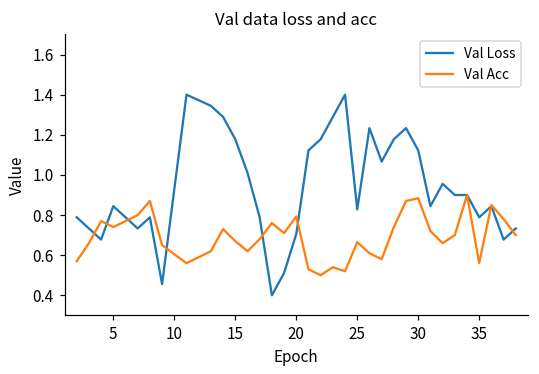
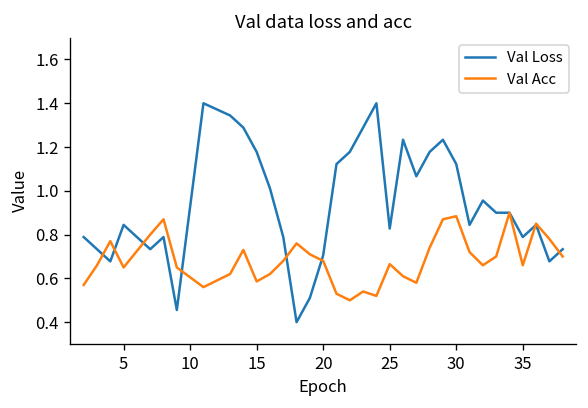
Val Acc, 5: 0.74 -> 0.65
Val Acc, 15: 0.67 -> 0.59
Val Acc, 20: 0.79 -> 0.68
Val Acc, 35: 0.56 -> 0.66
